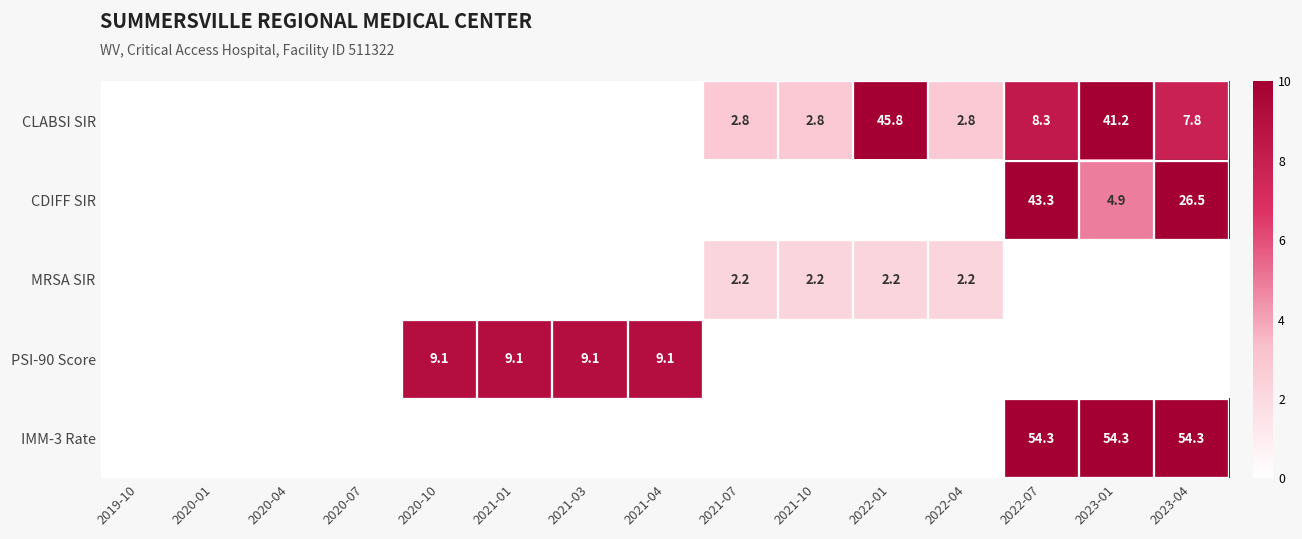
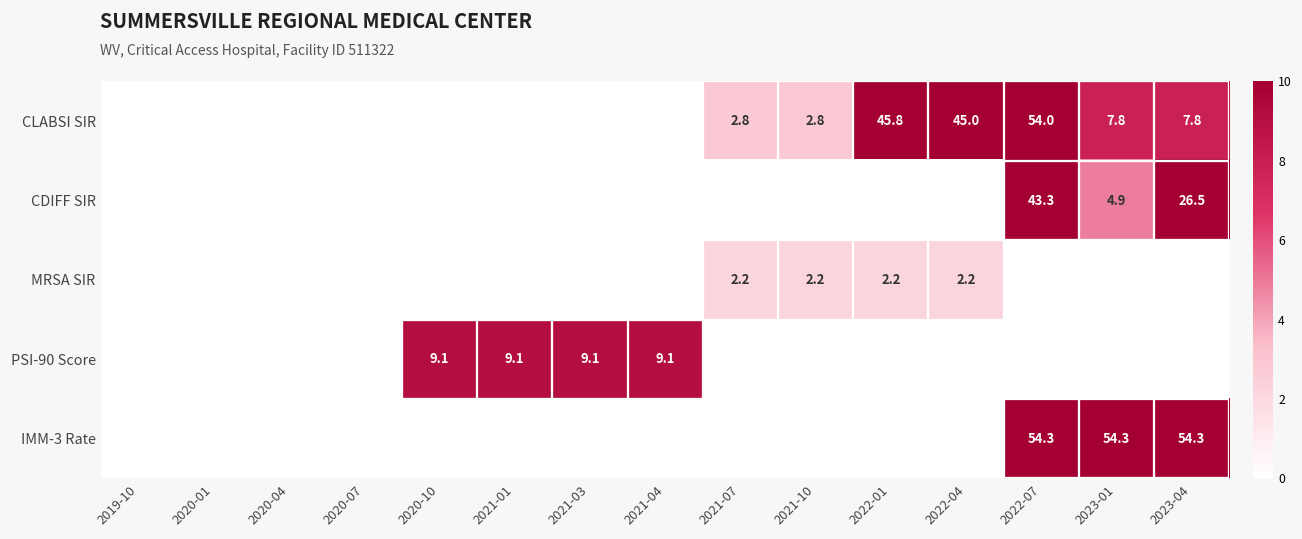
CLABSI SIR, 2022-04: 2.8 -> 45.0
CLABSI SIR, 2022-07: 8.3 -> 54.0
CLABSI SIR, 2023-01: 41.2 -> 7.8
